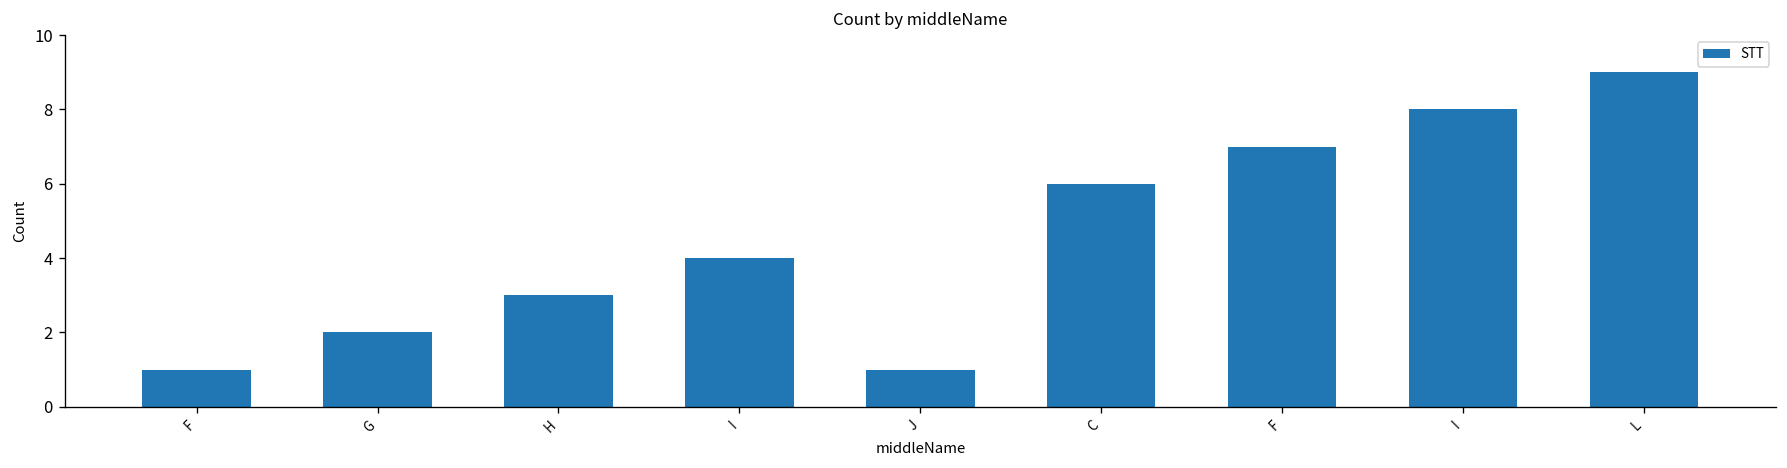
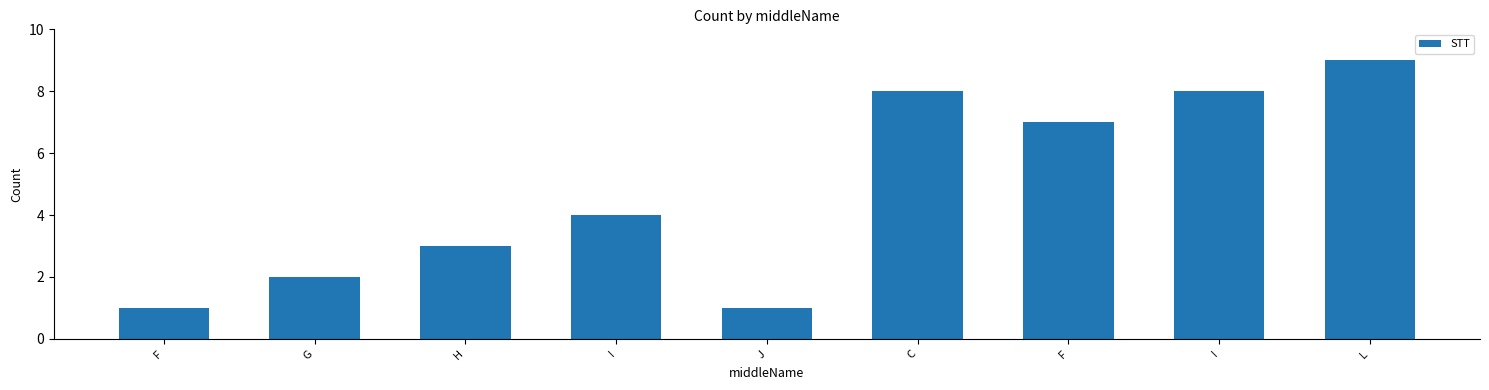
C: 6 -> 8
